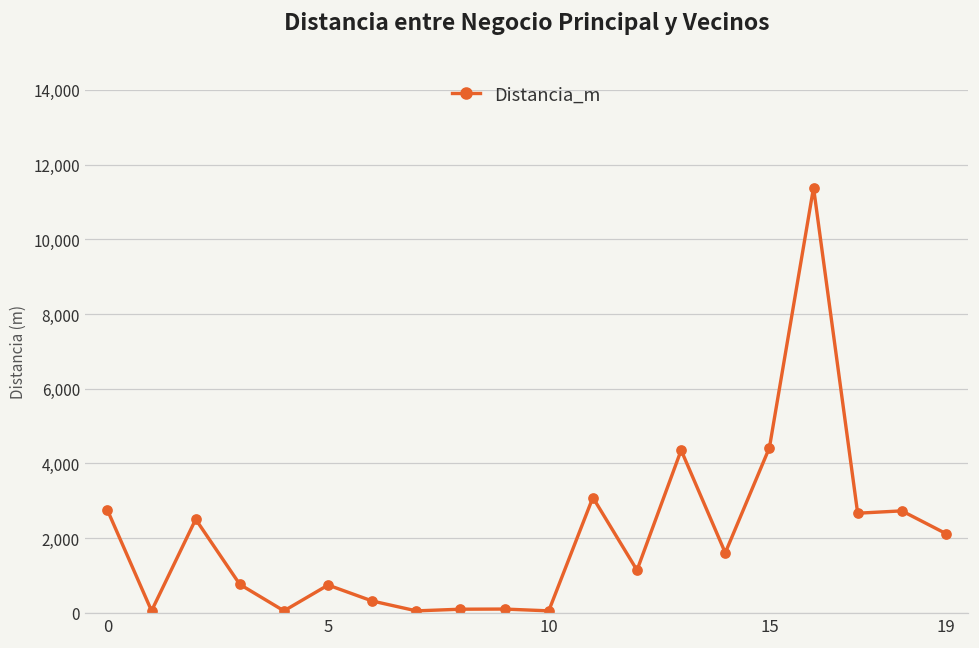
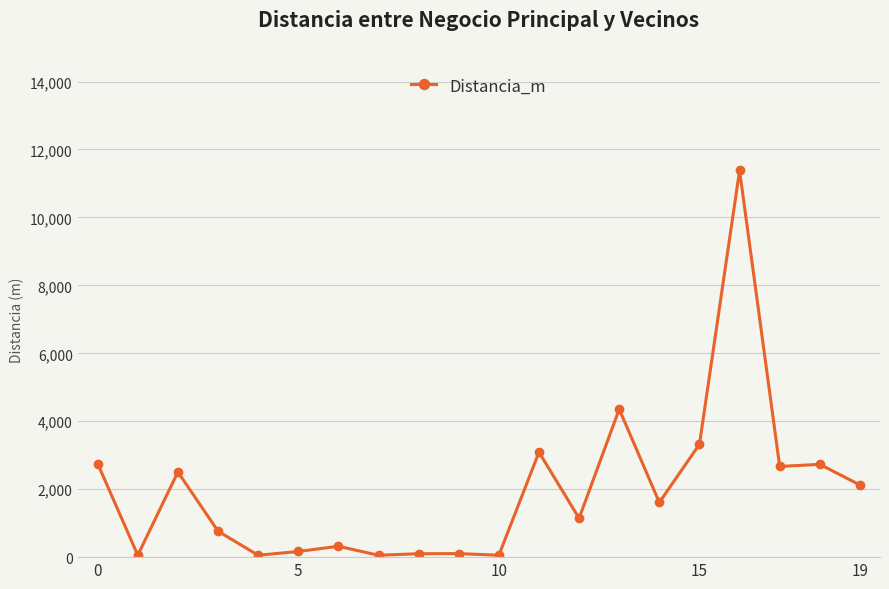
5: 700 -> 200
15: 4,400 -> 3,300
